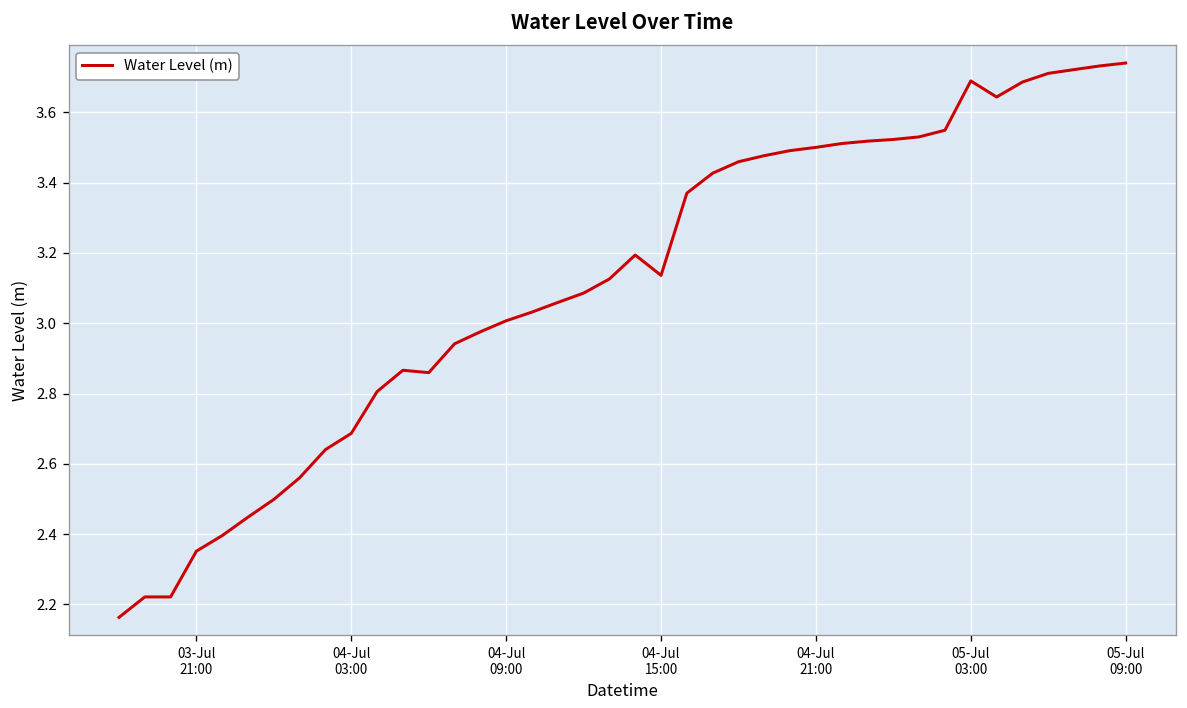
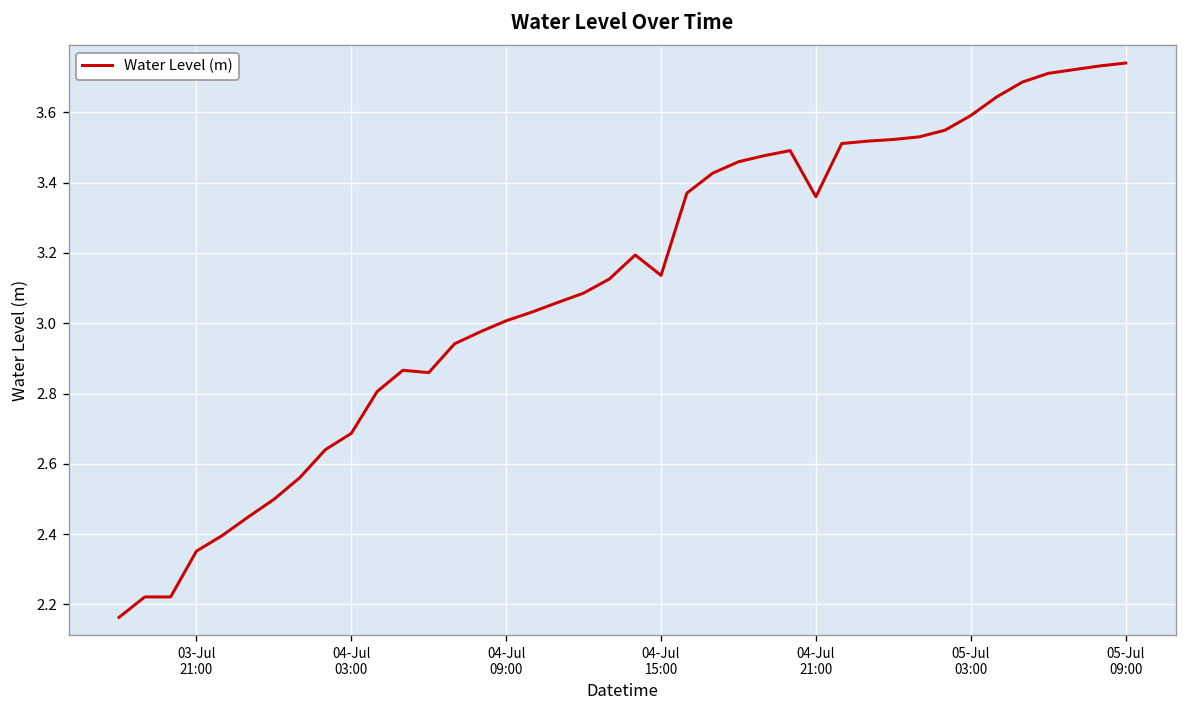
04-Jul 21:00: 3.50 -> 3.36
05-Jul 03:00: 3.69 -> 3.59
